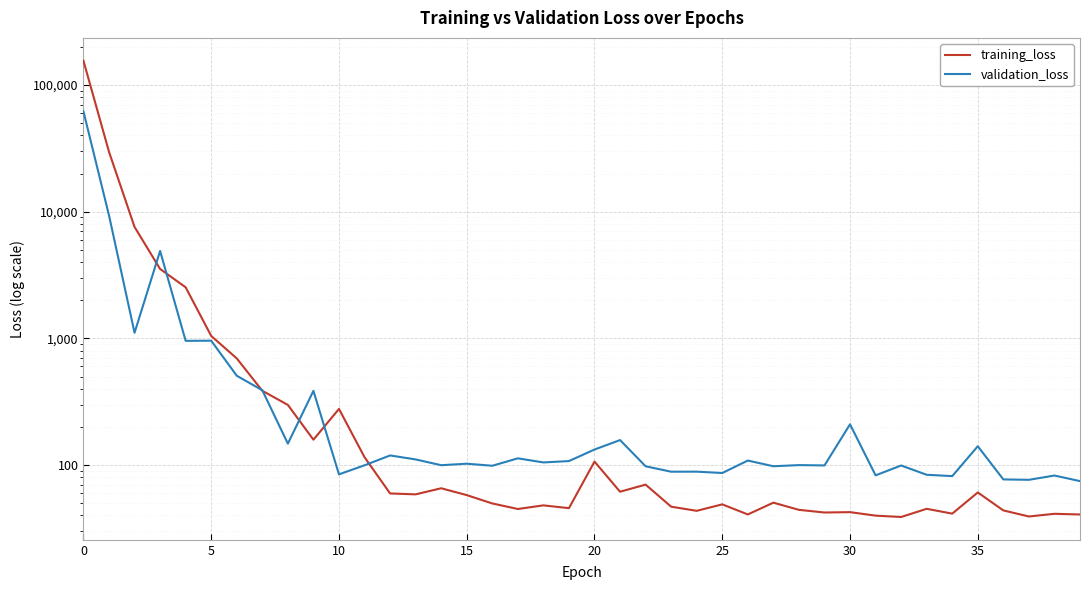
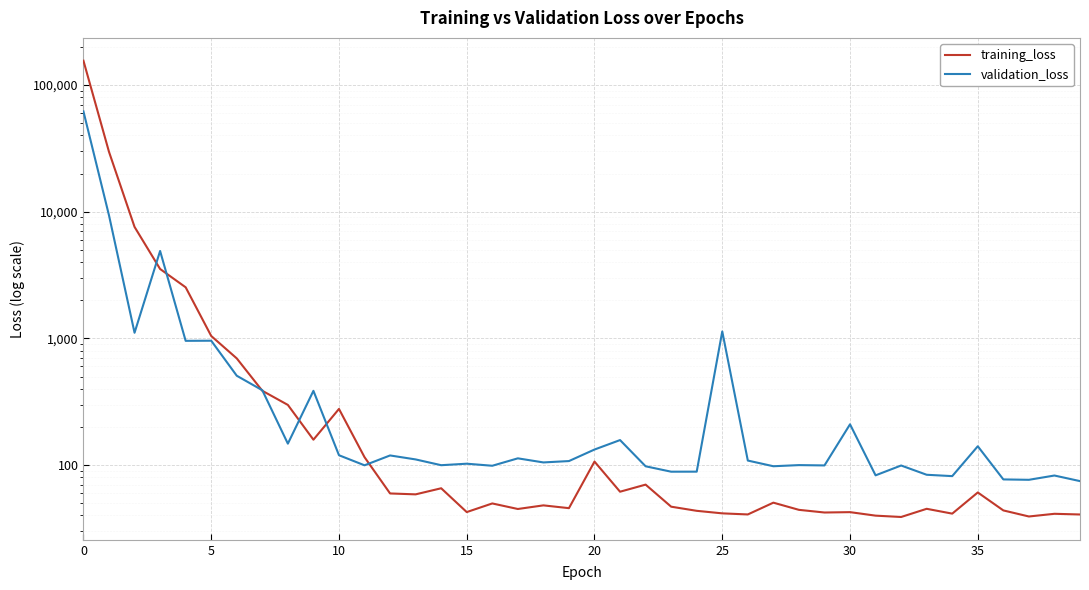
validation_loss, 10: 80 -> 120
training_loss, 15: 60 -> 43
training_loss, 25: 49 -> 42
validation_loss, 25: 90 -> 1,100
